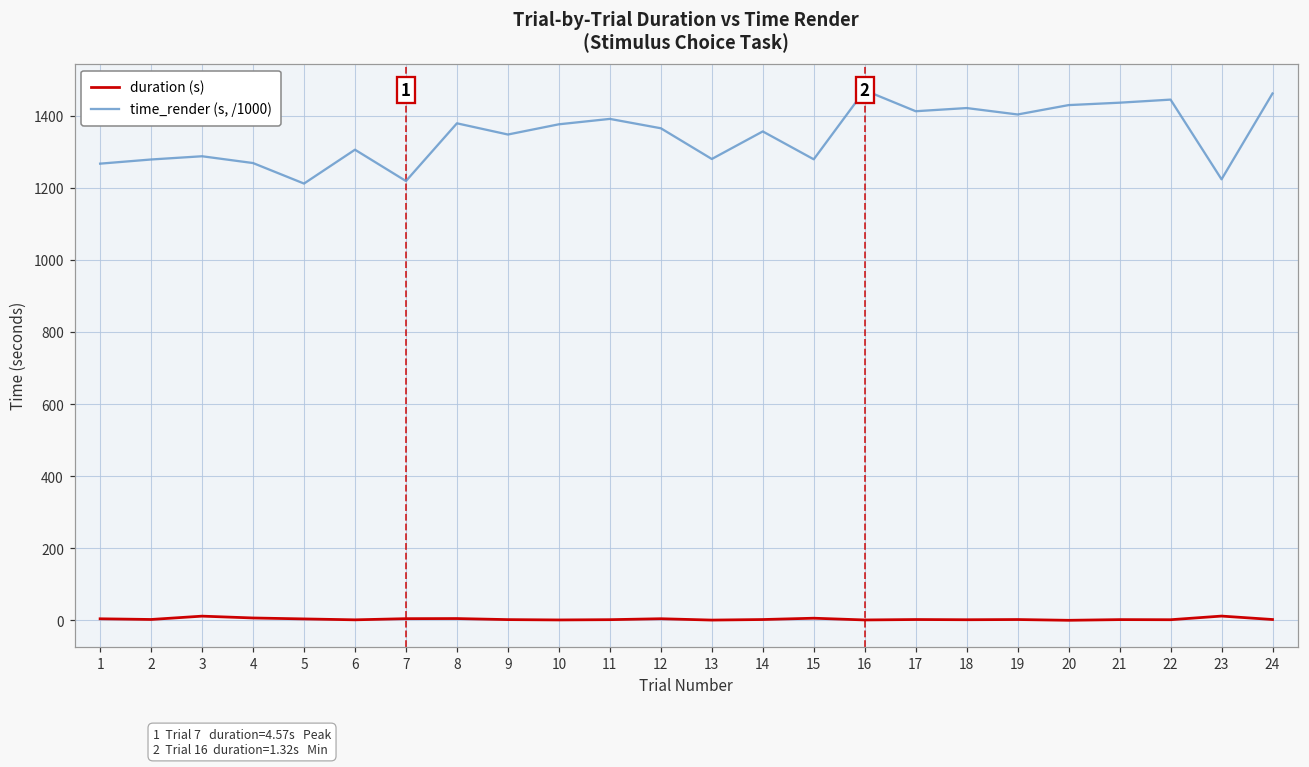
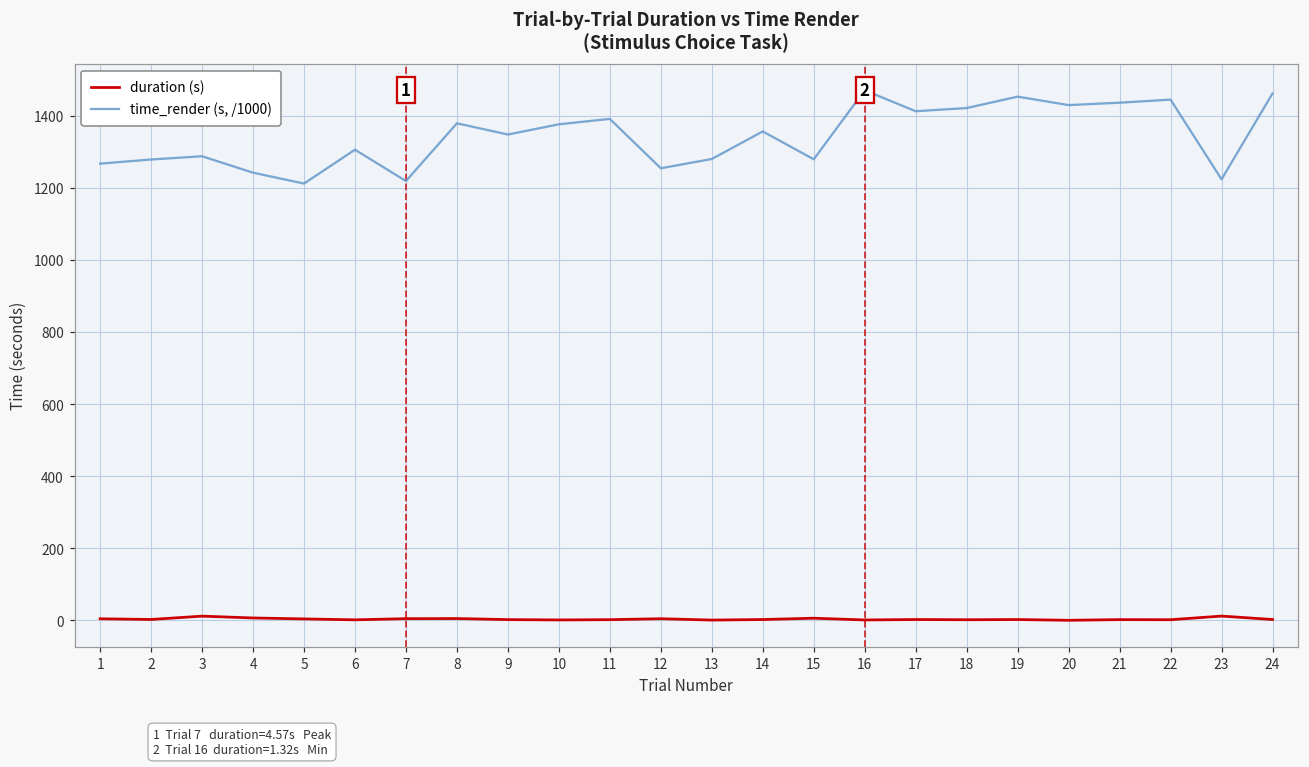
time_render (s, /1000), 4: 1270 -> 1240
time_render (s, /1000), 12: 1370 -> 1250
time_render (s, /1000), 19: 1400 -> 1450
